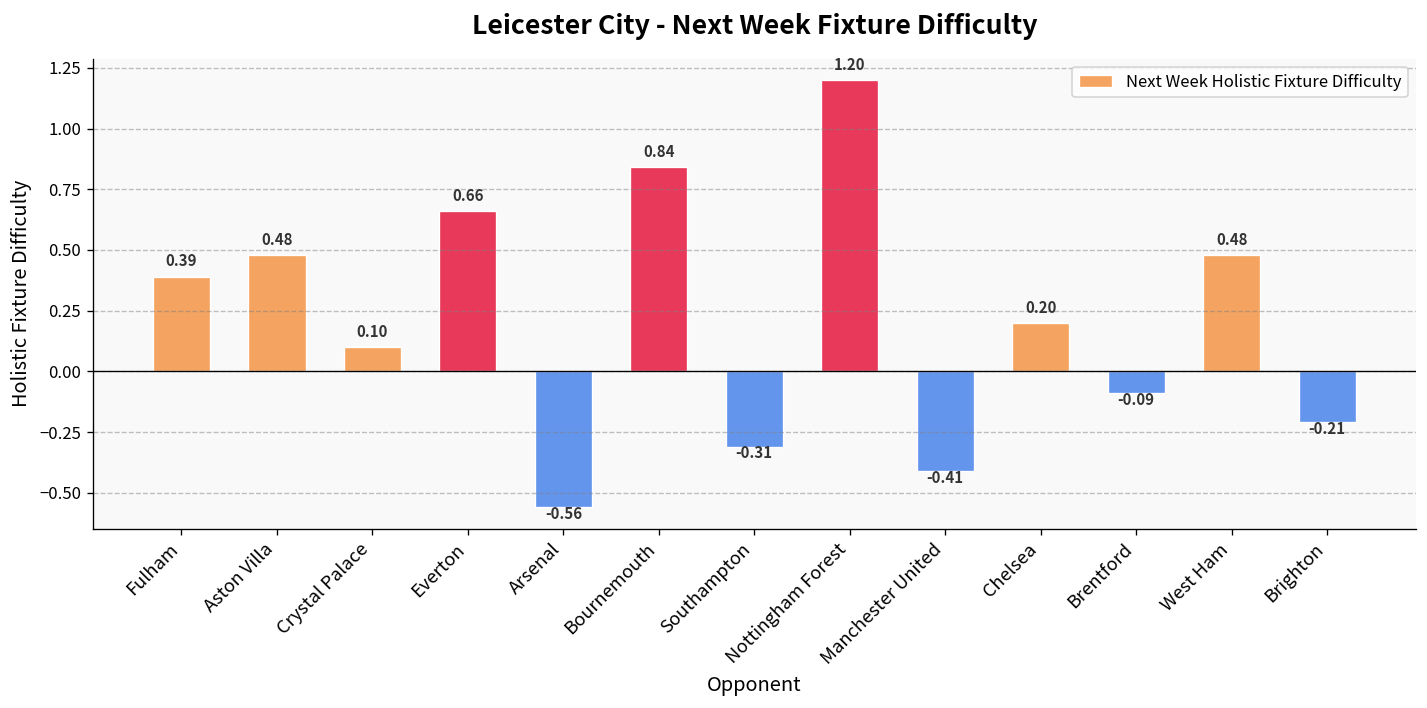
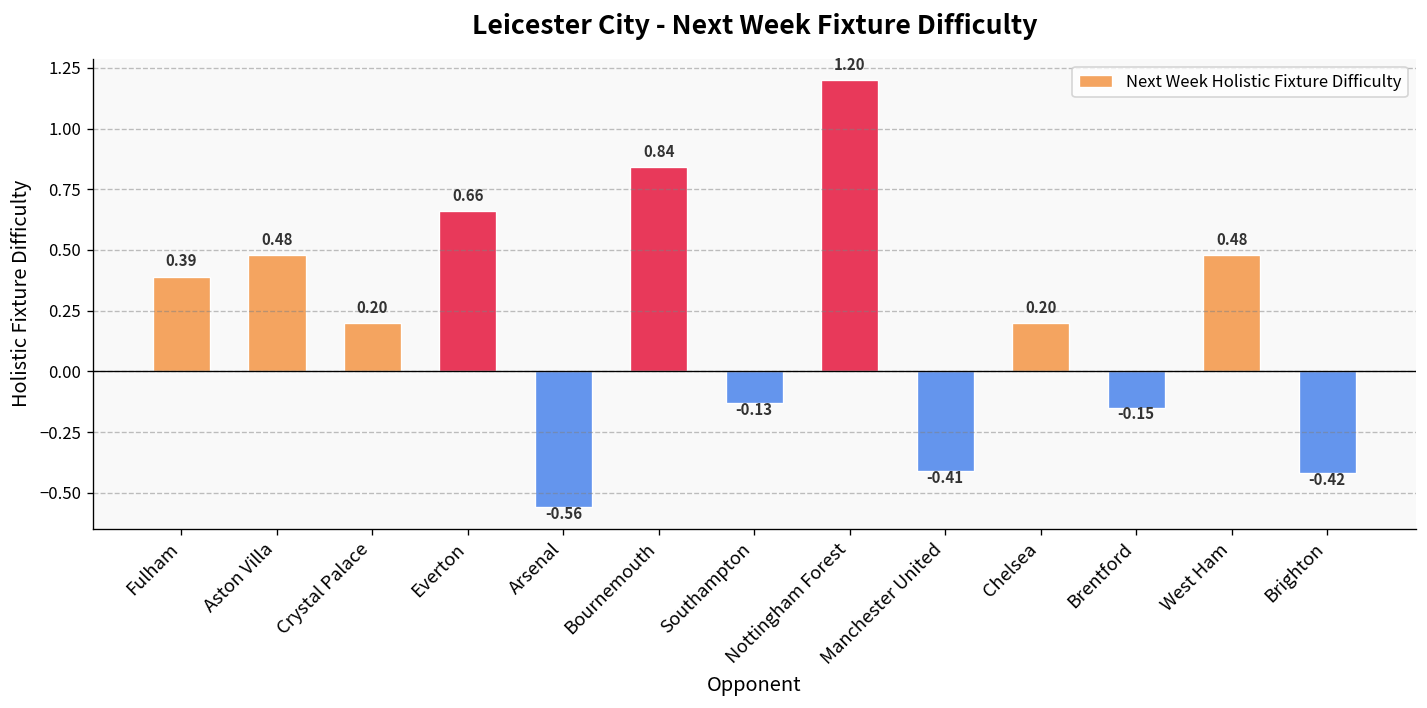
Crystal Palace: 0.10 -> 0.20
Southampton: -0.31 -> -0.13
Brentford: -0.09 -> -0.15
Brighton: -0.21 -> -0.42
